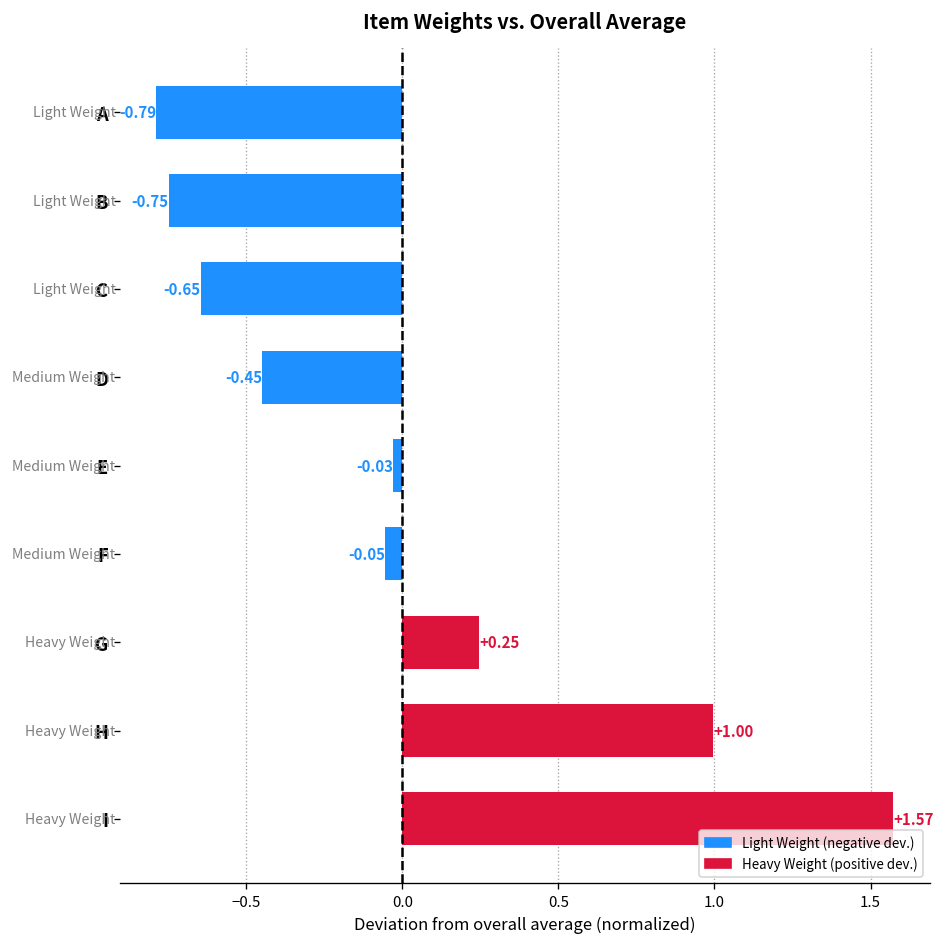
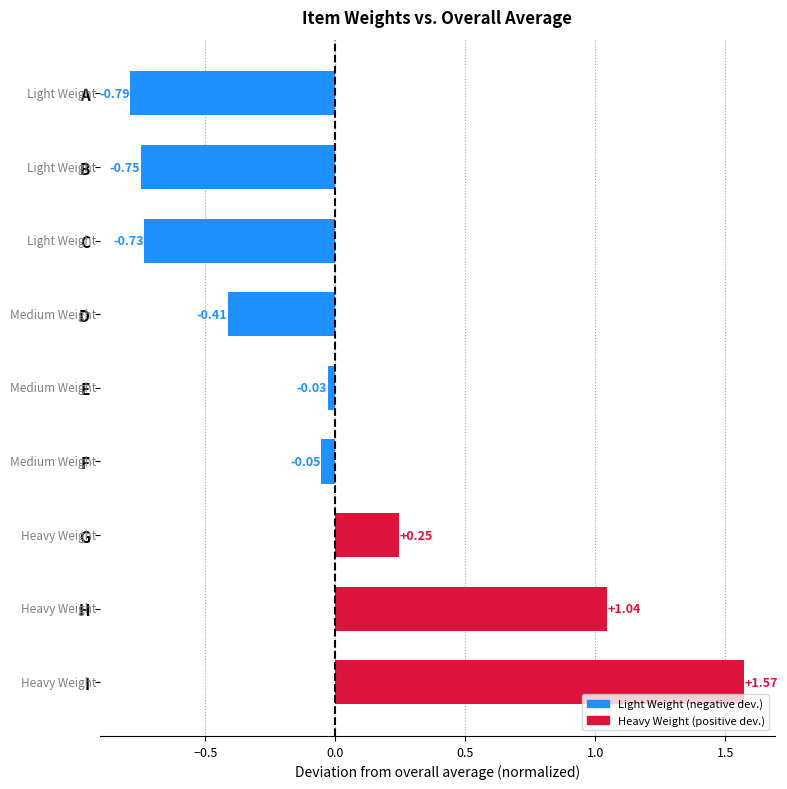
C: -0.65 -> -0.73
D: -0.45 -> -0.41
H: +1.00 -> +1.04
